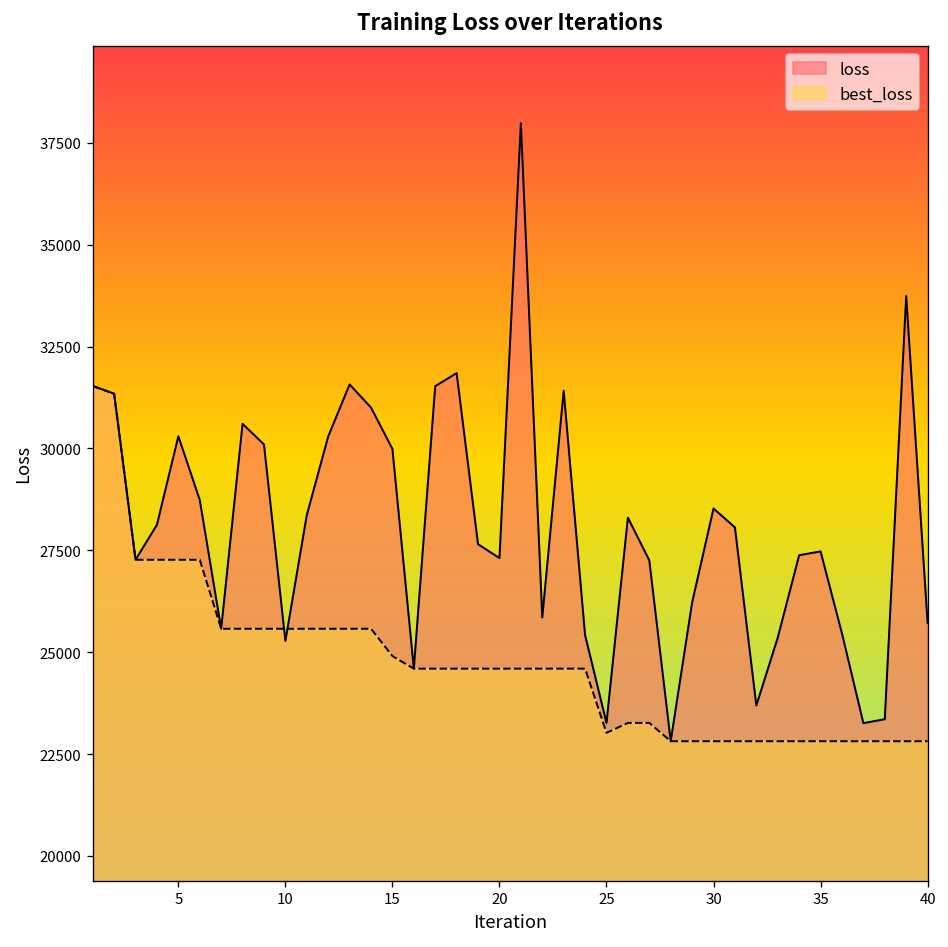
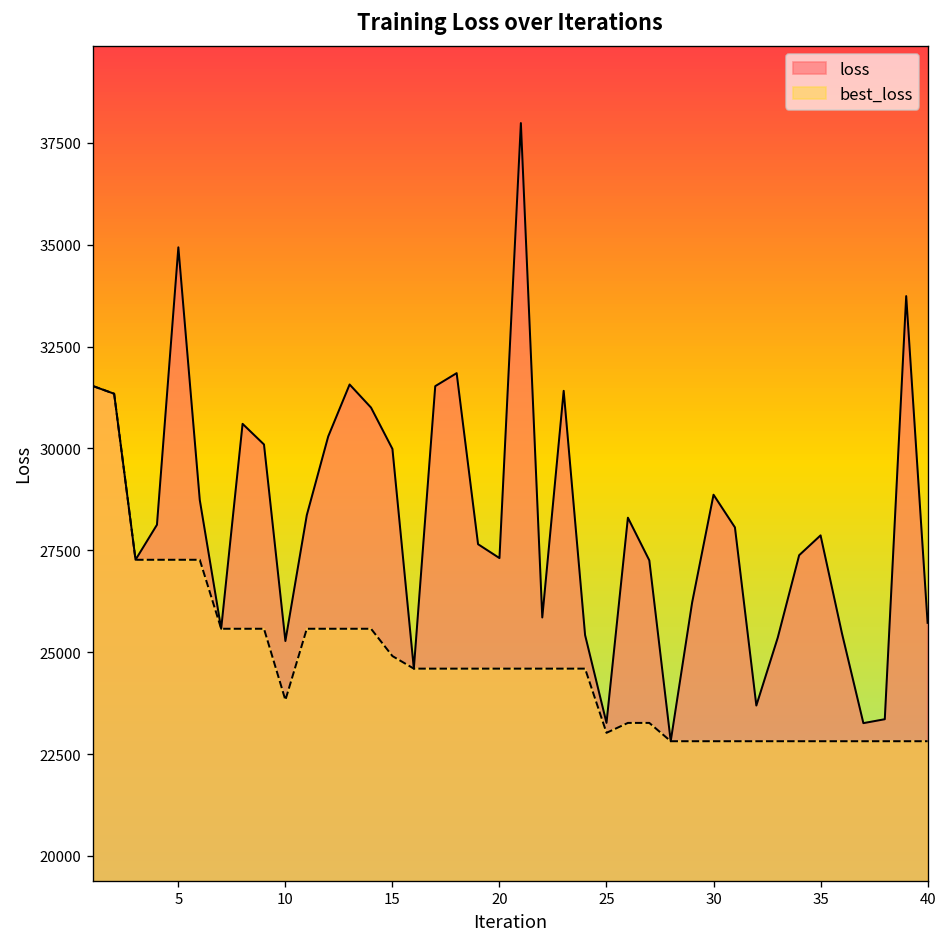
loss, 5: 30300 -> 34900
best_loss, 10: 25600 -> 23800
loss, 30: 28500 -> 28900
loss, 35: 27500 -> 27900
